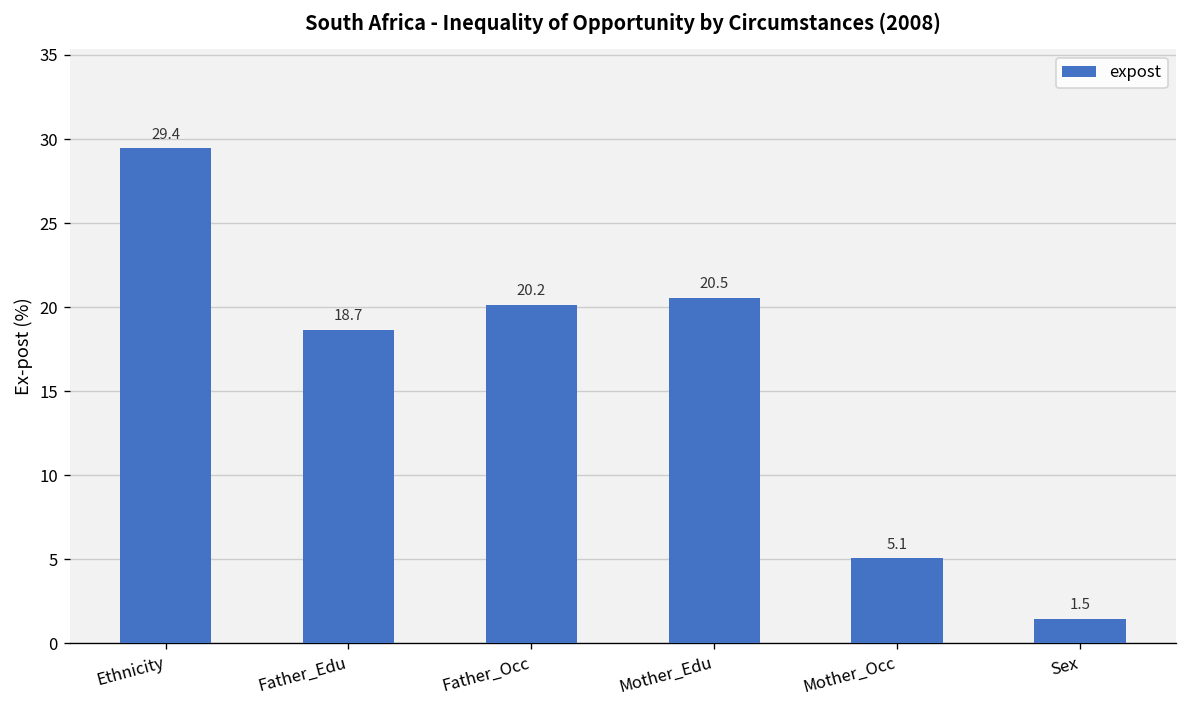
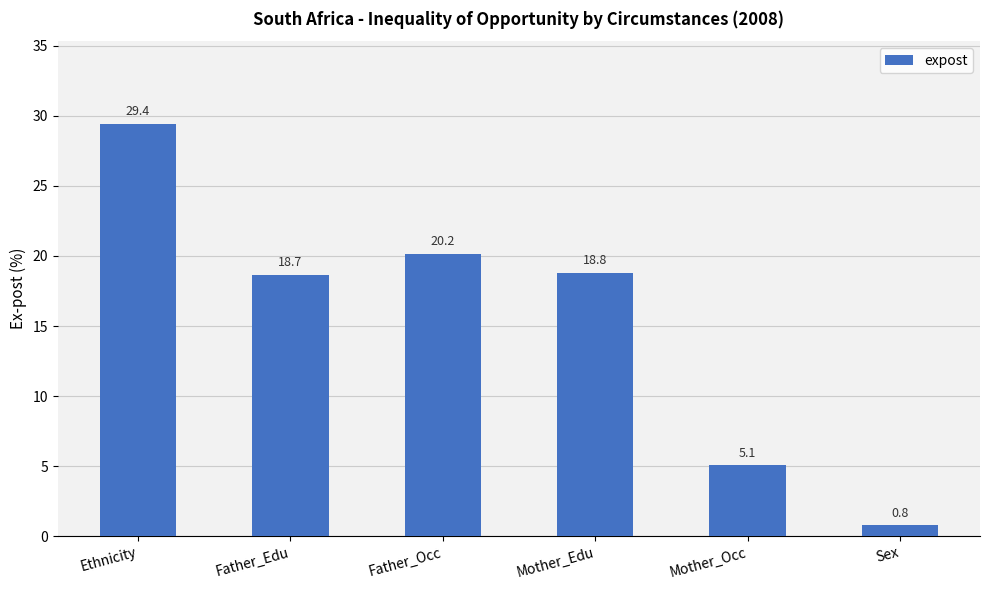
Mother_Edu: 20.5 -> 18.8
Sex: 1.5 -> 0.8
